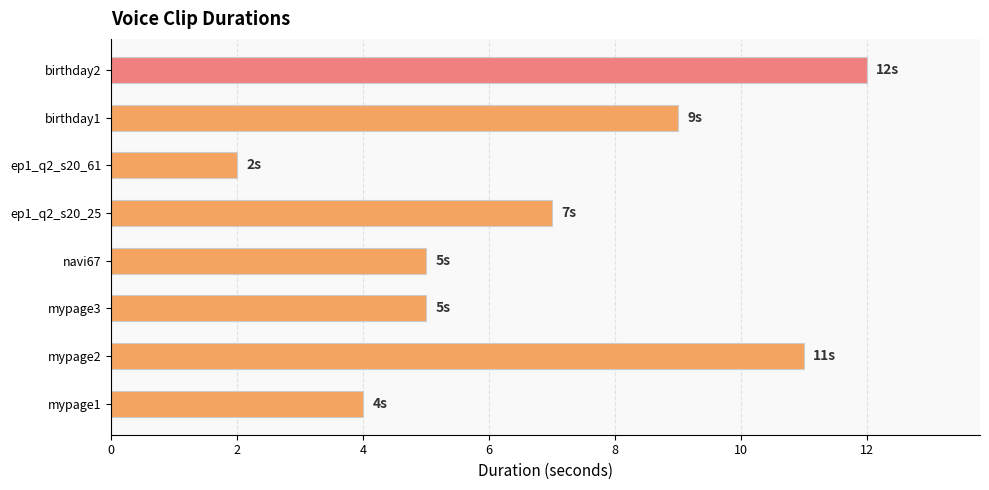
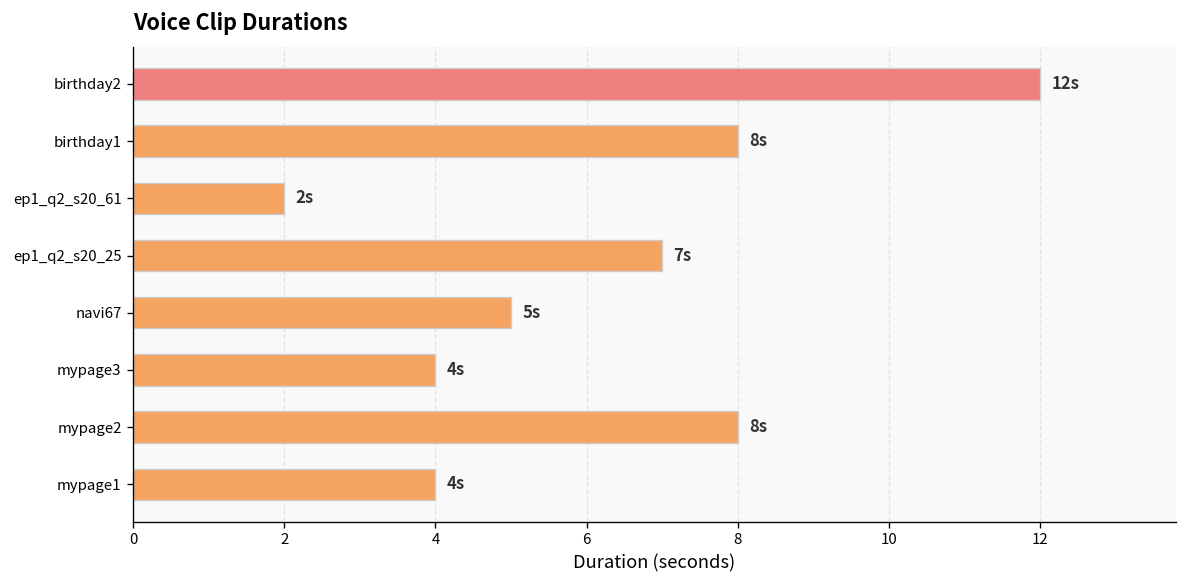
birthday1: 9s -> 8s
mypage3: 5s -> 4s
mypage2: 11s -> 8s
